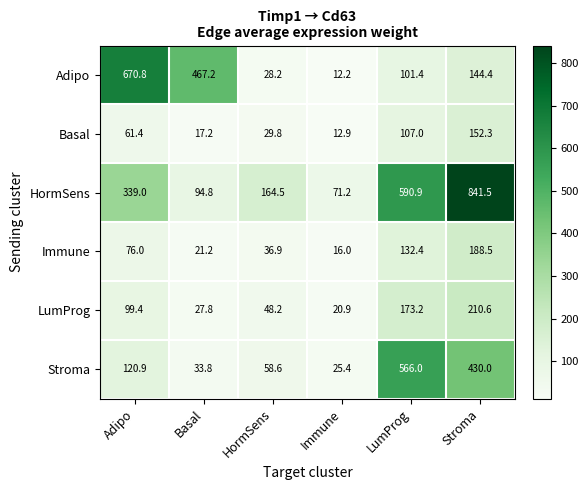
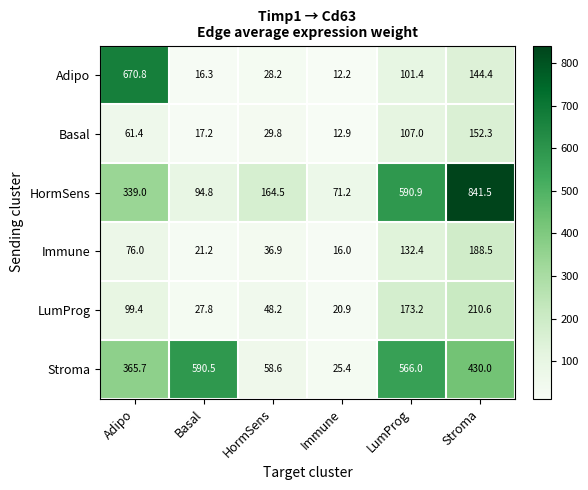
Adipo, Basal: 467.2 -> 16.3
Stroma, Adipo: 120.9 -> 365.7
Stroma, Basal: 33.8 -> 590.5
